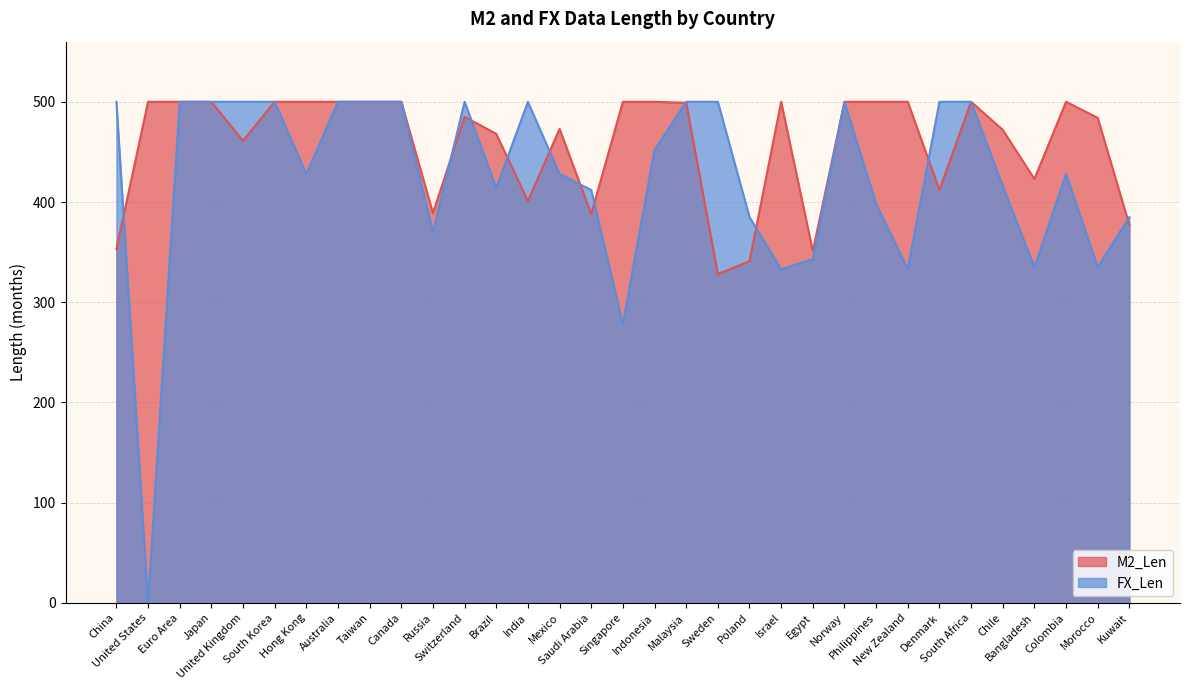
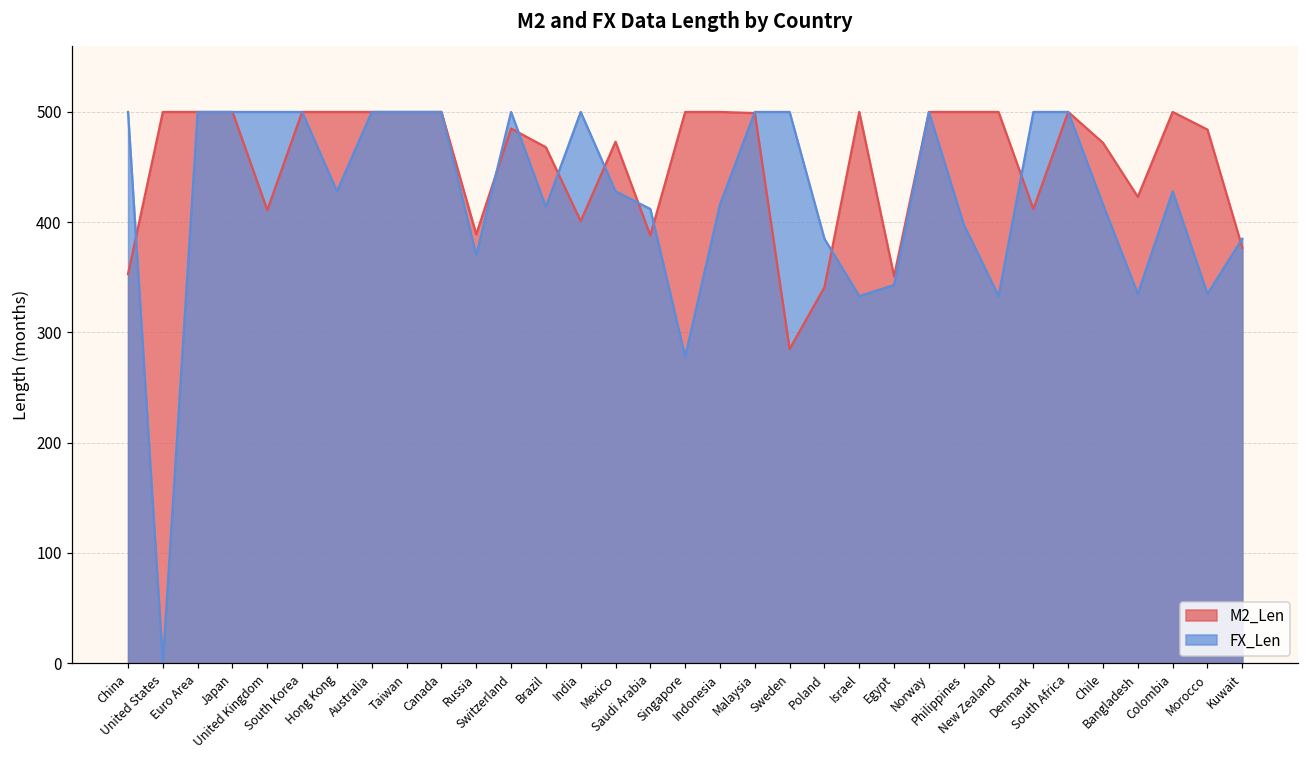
M2_Len, United Kingdom: 461 -> 411
FX_Len, Indonesia: 452 -> 416
M2_Len, Sweden: 328 -> 285
